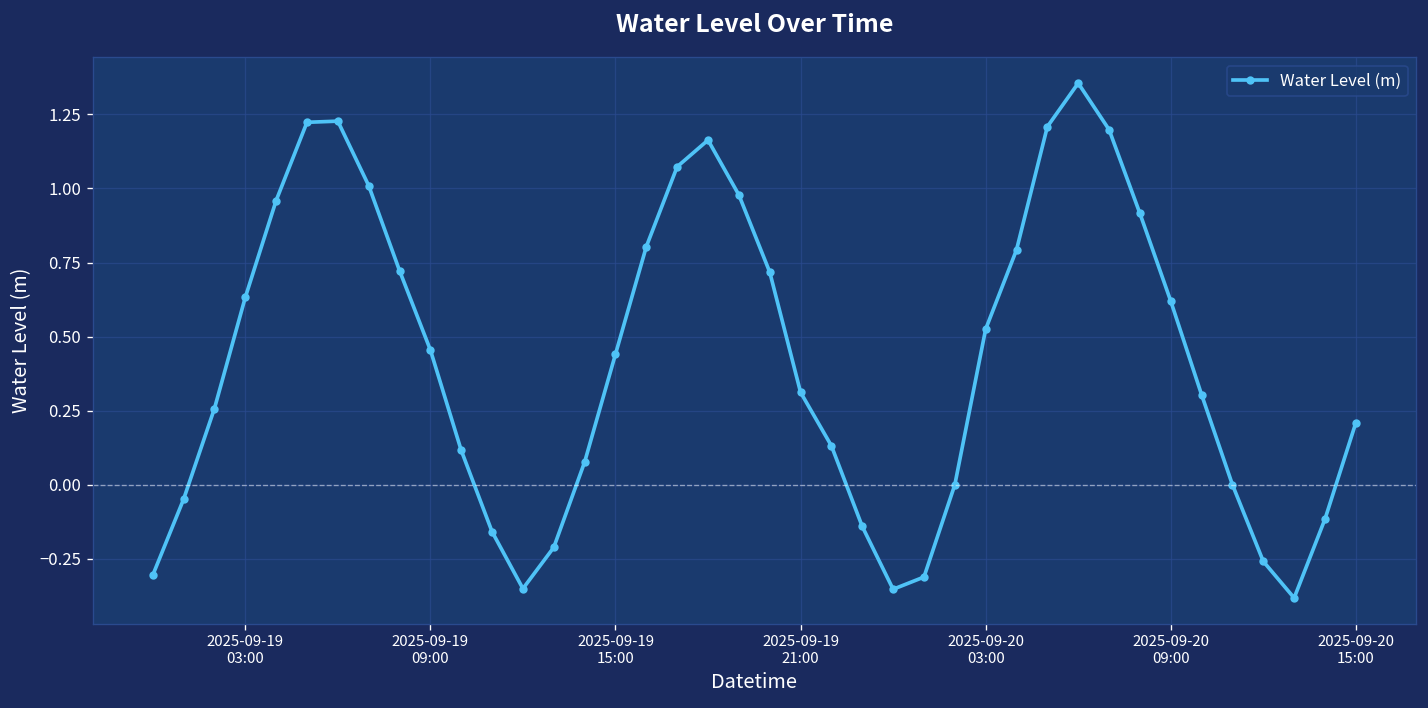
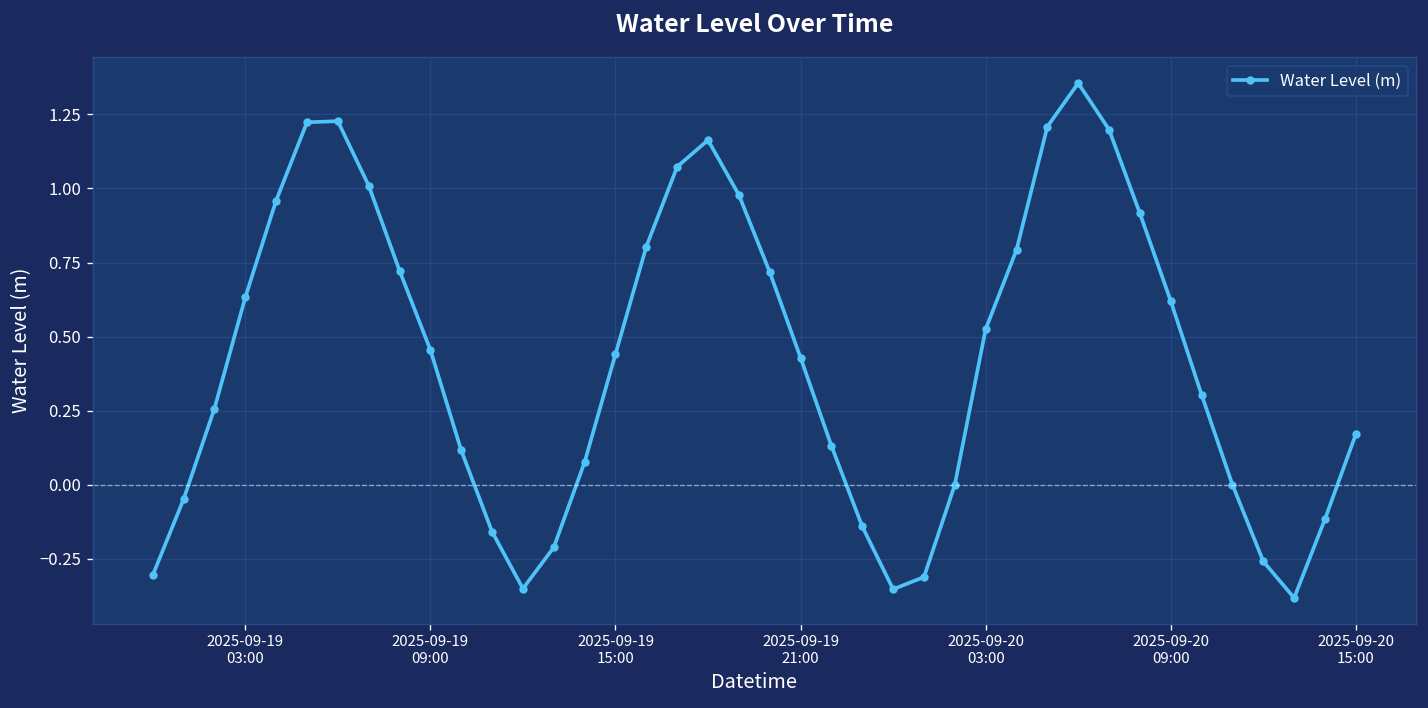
2025-09-19 21:00: 0.31 -> 0.43
2025-09-20 15:00: 0.21 -> 0.17
